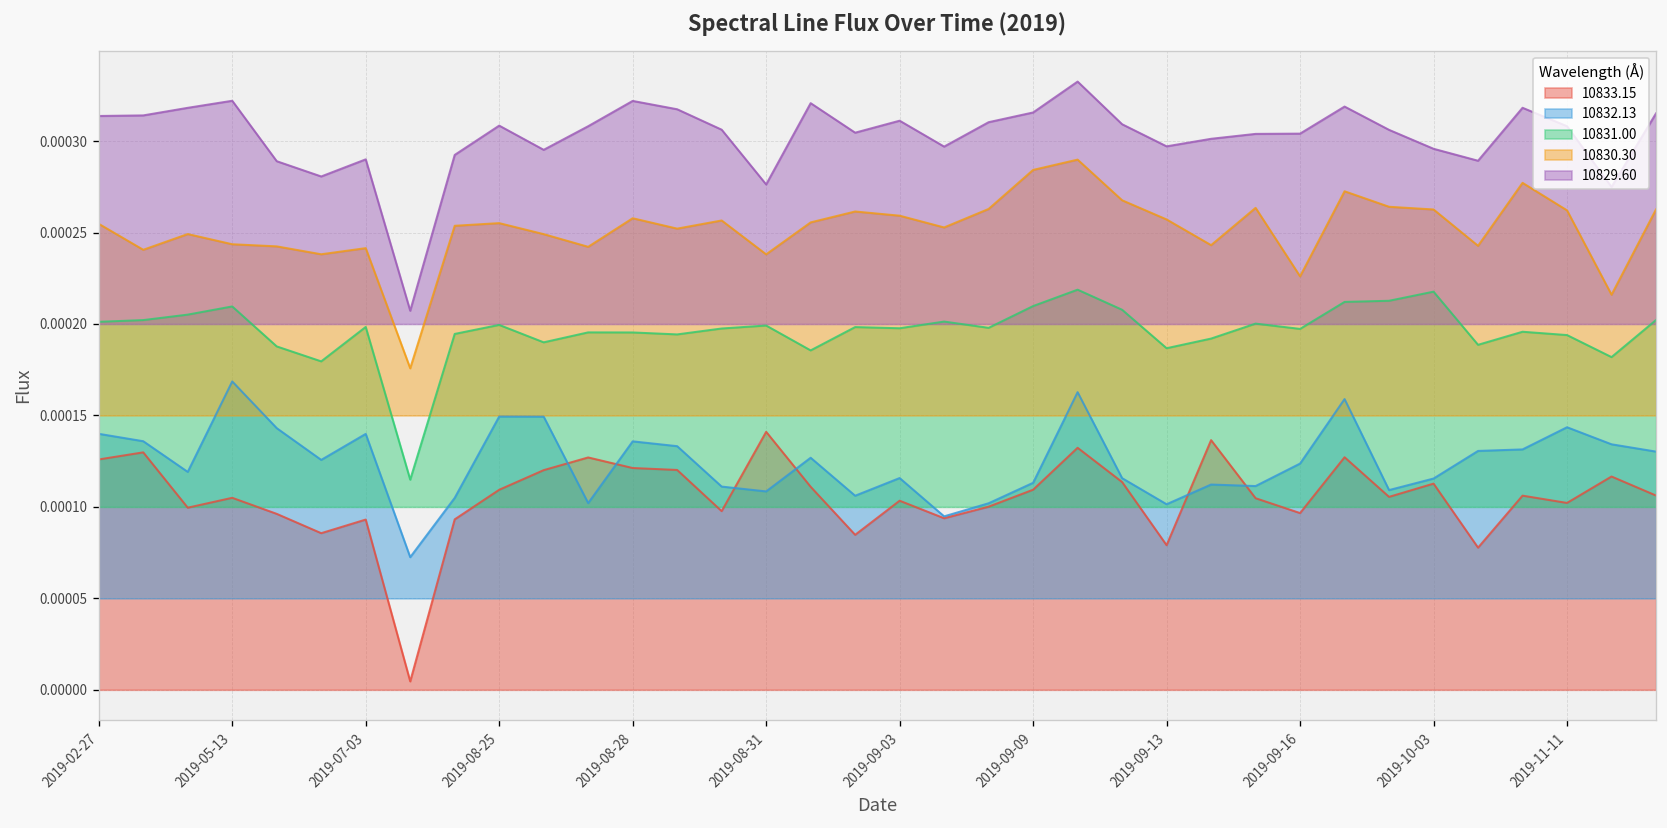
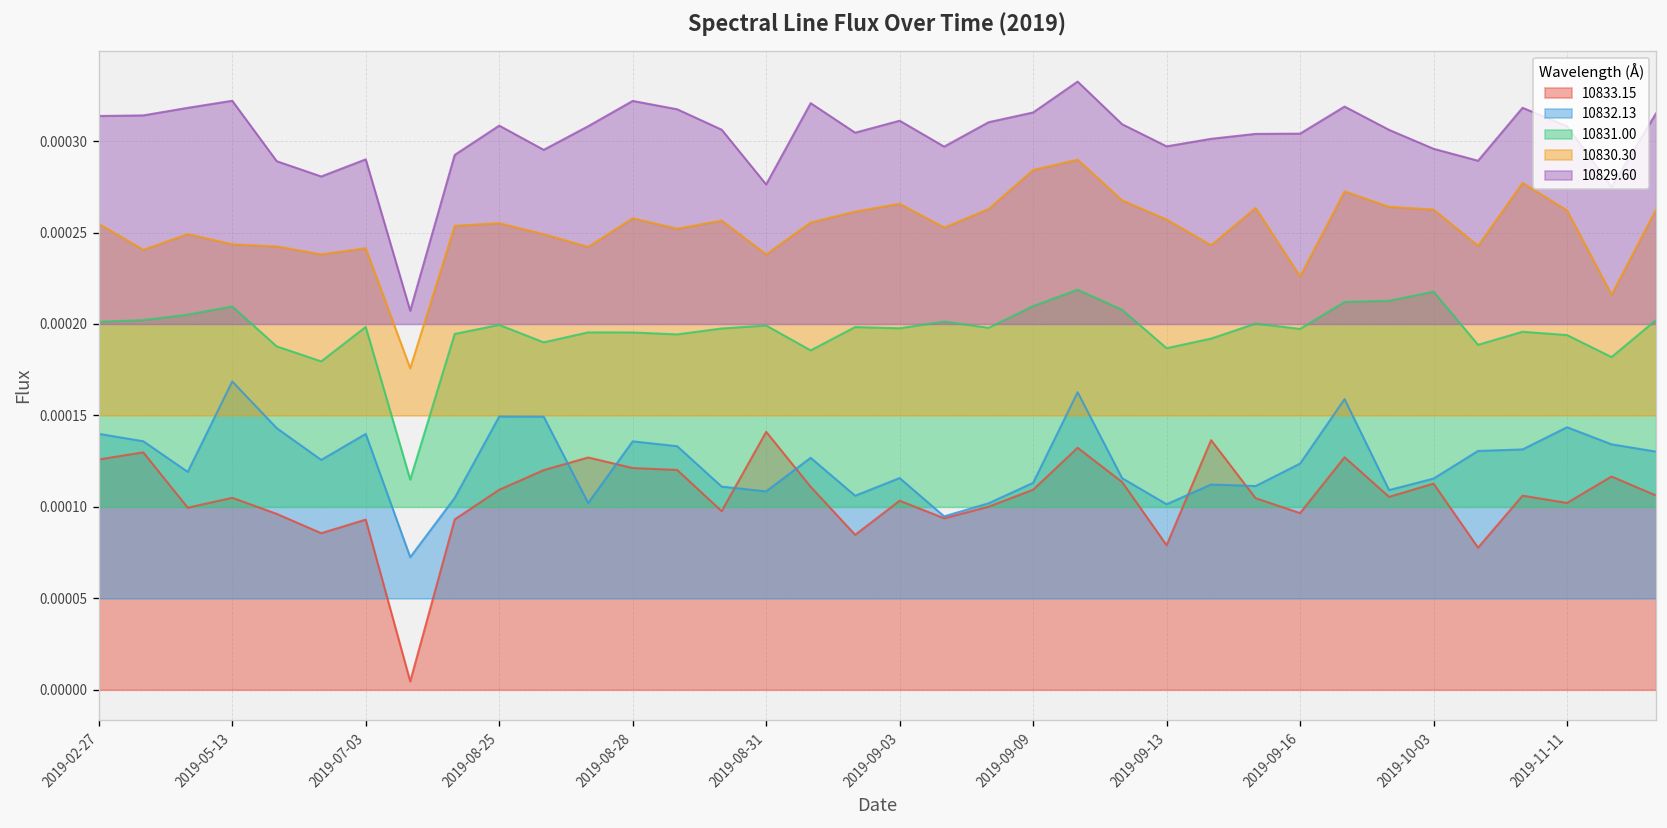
10830.30, 2019-09-03: 0.000259 -> 0.000266
